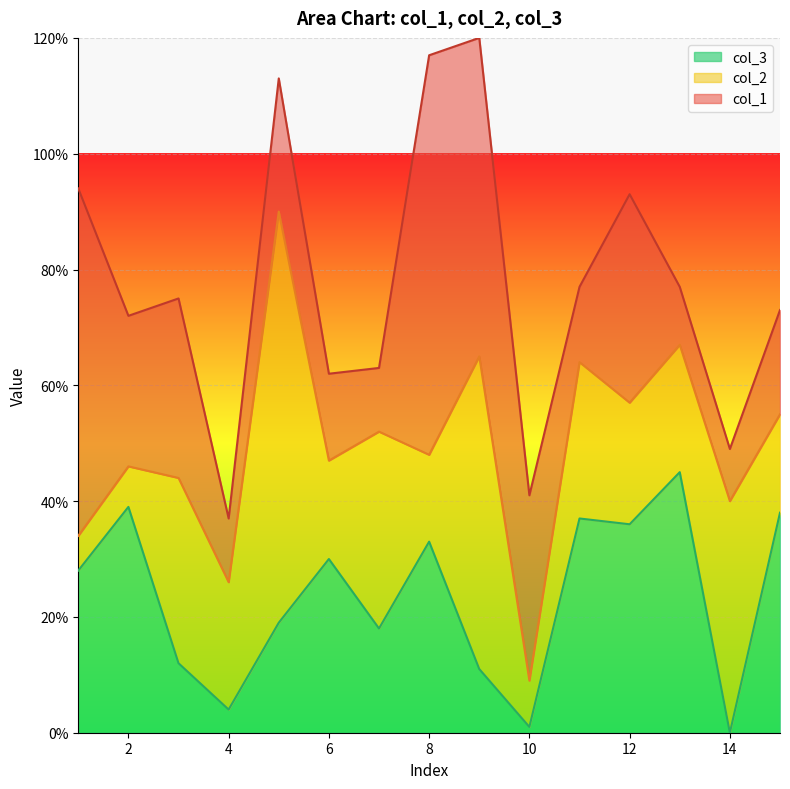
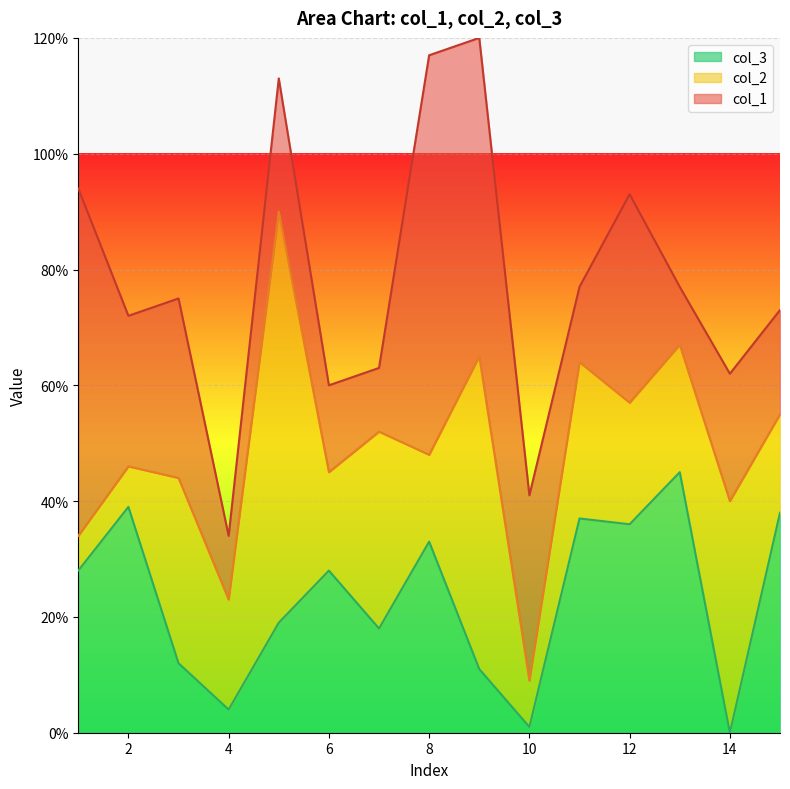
col_2, 4: 22% -> 19%
col_3, 6: 30% -> 28%
col_1, 14: 9% -> 22%
